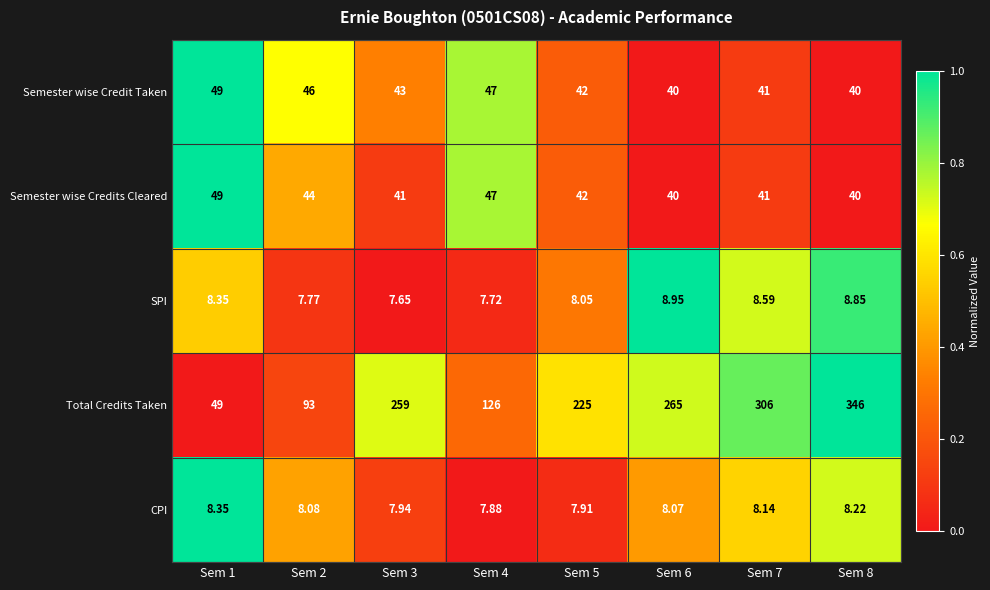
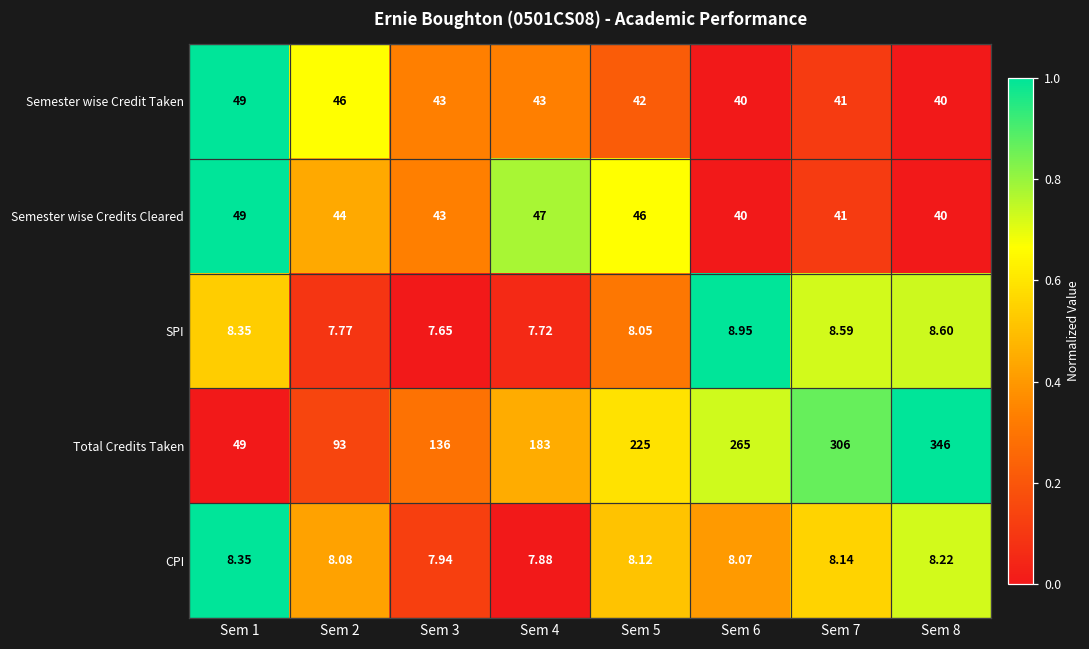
Semester wise Credit Taken, Sem 4: 47 -> 43
Semester wise Credits Cleared, Sem 3: 41 -> 43
Semester wise Credits Cleared, Sem 5: 42 -> 46
SPI, Sem 8: 8.85 -> 8.60
Total Credits Taken, Sem 3: 259 -> 136
Total Credits Taken, Sem 4: 126 -> 183
CPI, Sem 5: 7.91 -> 8.12
